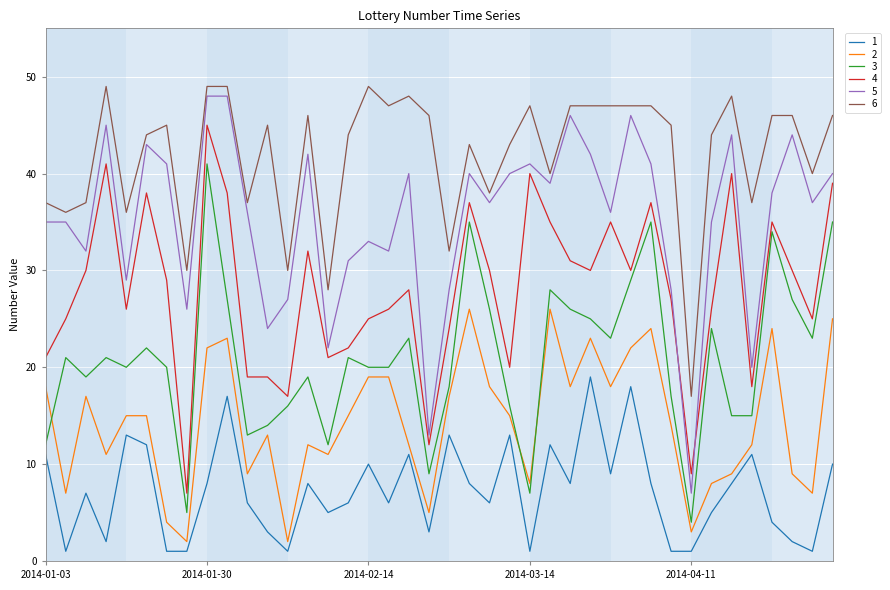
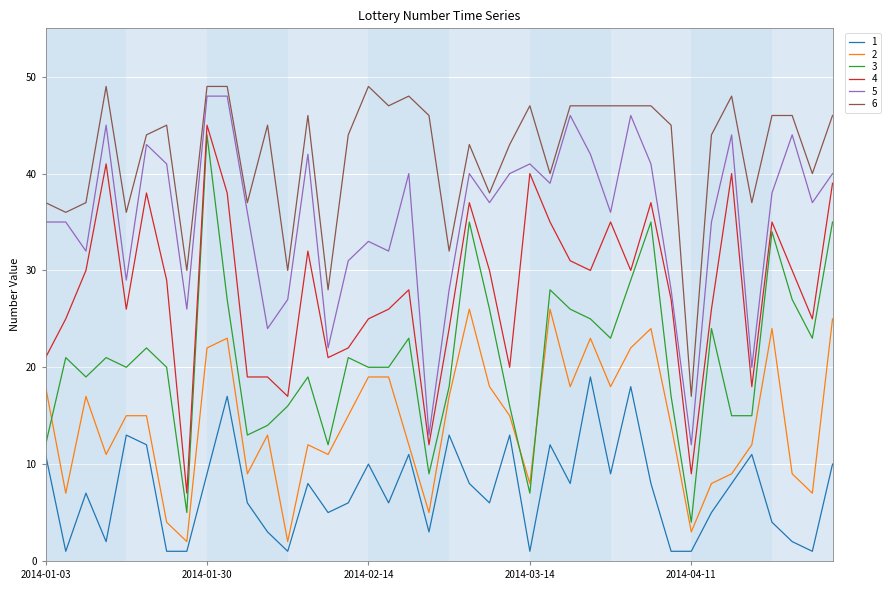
1, 2014-01-30: 8 -> 9
3, 2014-01-30: 41 -> 44
5, 2014-04-11: 7 -> 12
